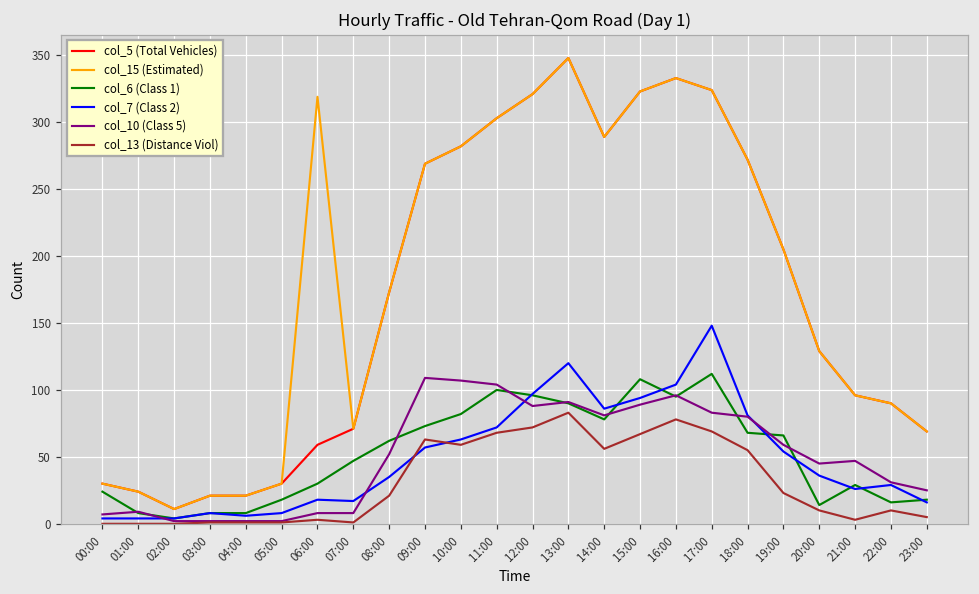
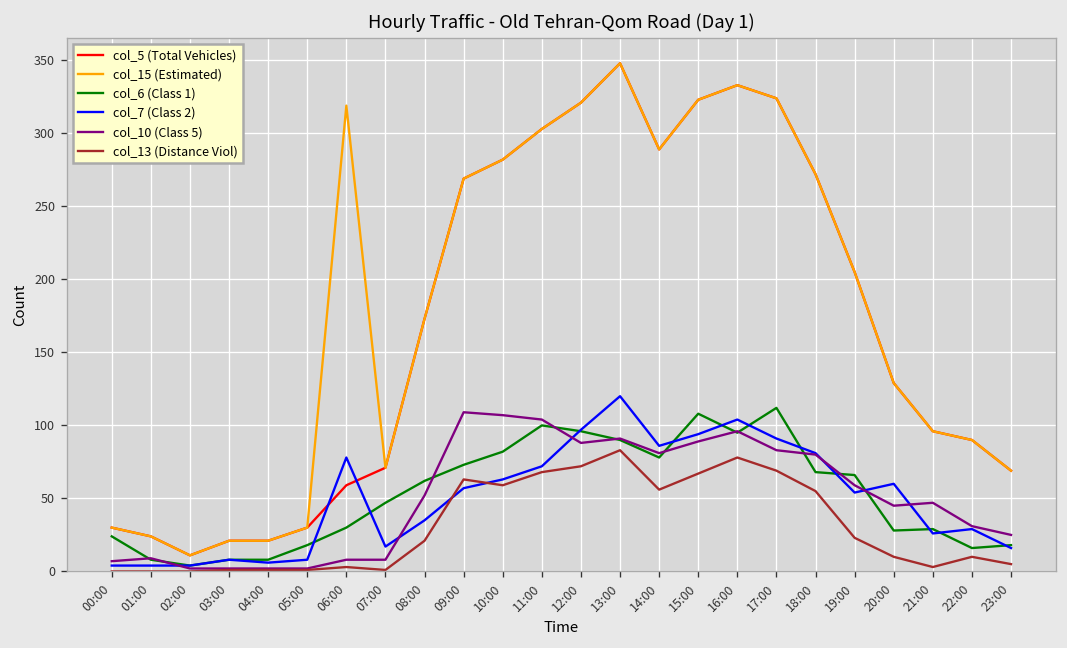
col_7 (Class 2), 06:00: 18 -> 78
col_7 (Class 2), 17:00: 148 -> 91
col_6 (Class 1), 20:00: 14 -> 28
col_7 (Class 2), 20:00: 36 -> 60
